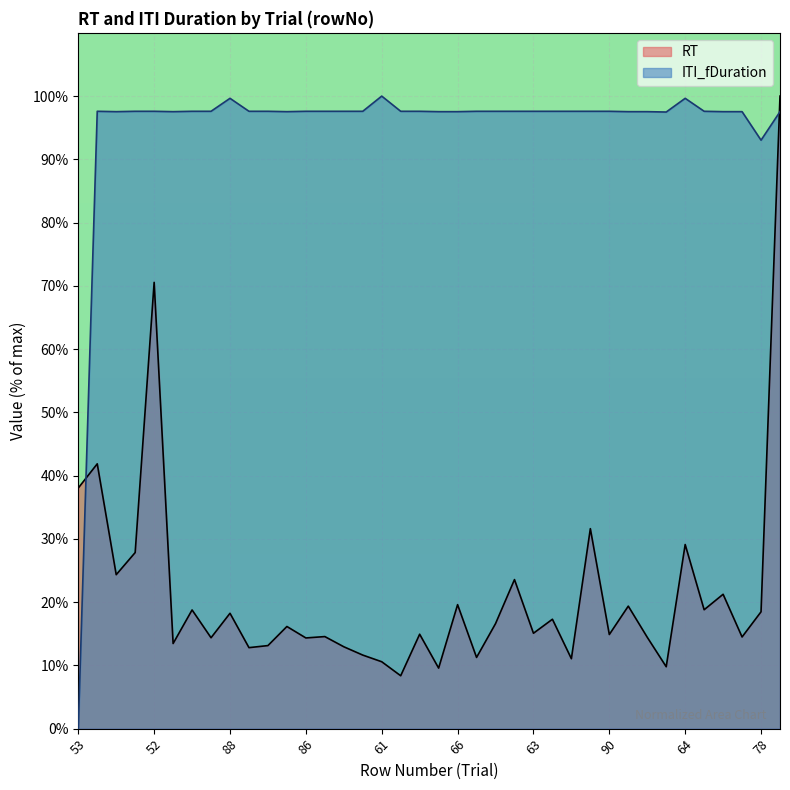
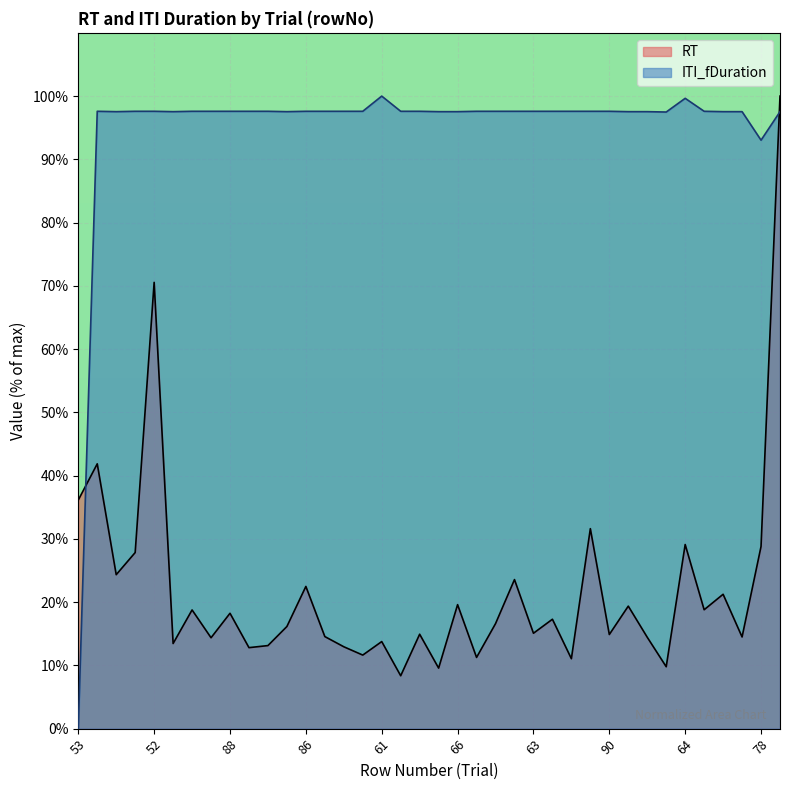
RT, 53: 38% -> 36%
ITI_fDuration, 88: 100% -> 98%
RT, 86: 14% -> 22%
RT, 61: 11% -> 14%
RT, 78: 18% -> 29%
